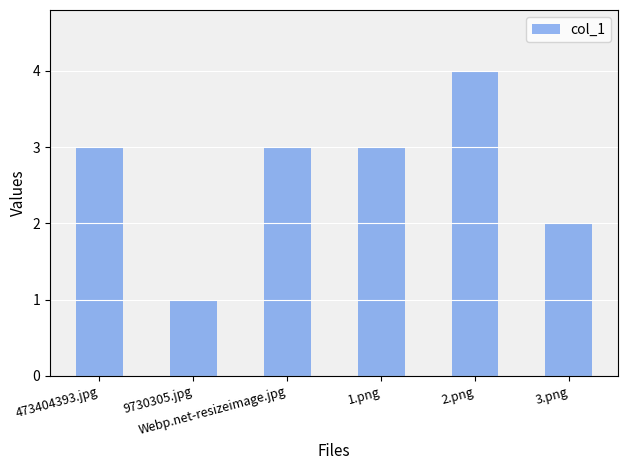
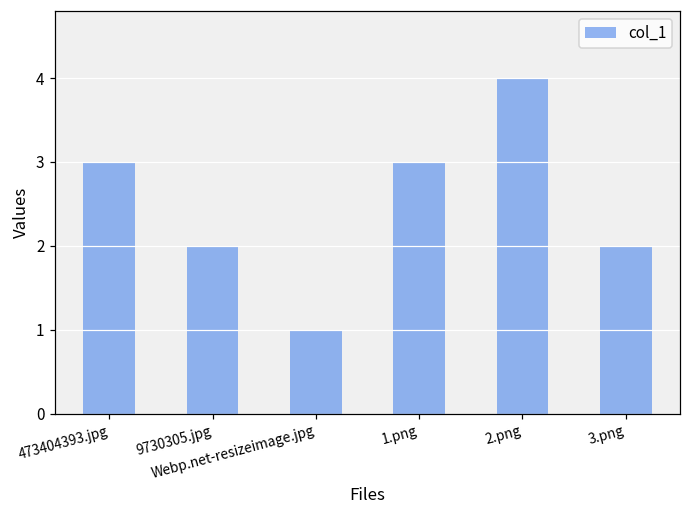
9730305.jpg: 1 -> 2
Webp.net-resizeimage.jpg: 3 -> 1
